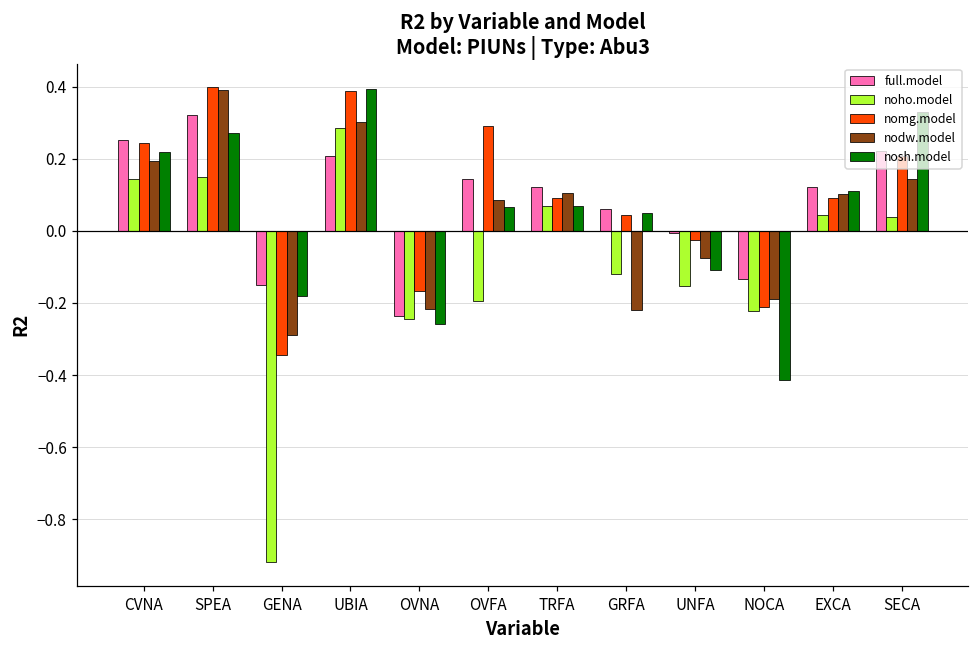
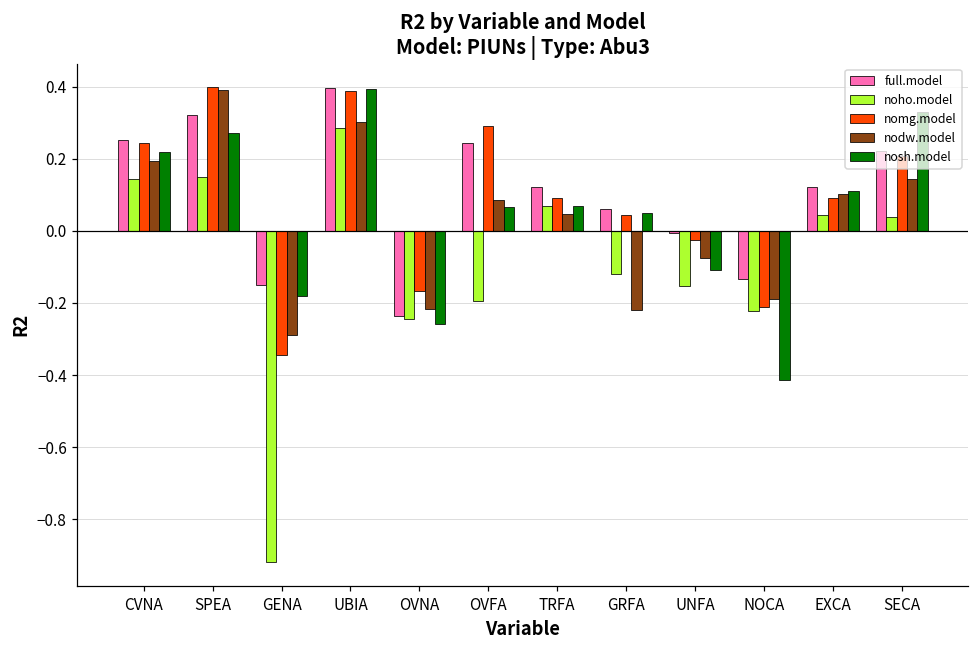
full.model, UBIA: 0.21 -> 0.40
full.model, OVFA: 0.14 -> 0.24
nodw.model, TRFA: 0.10 -> 0.05
